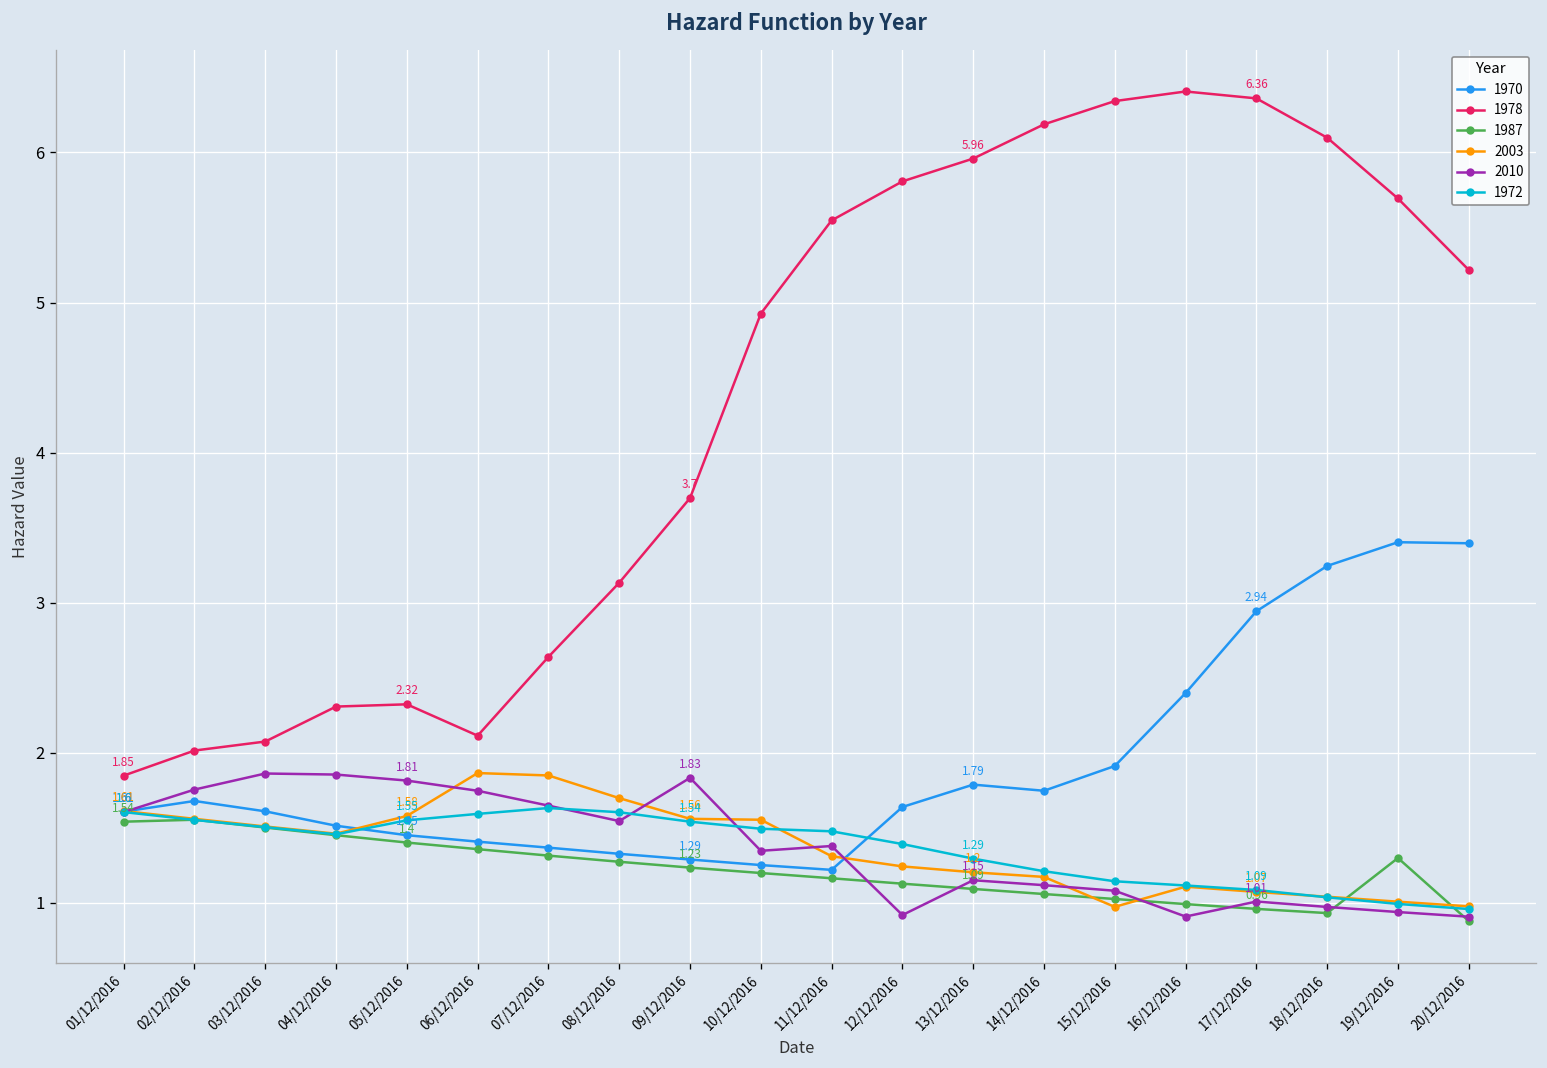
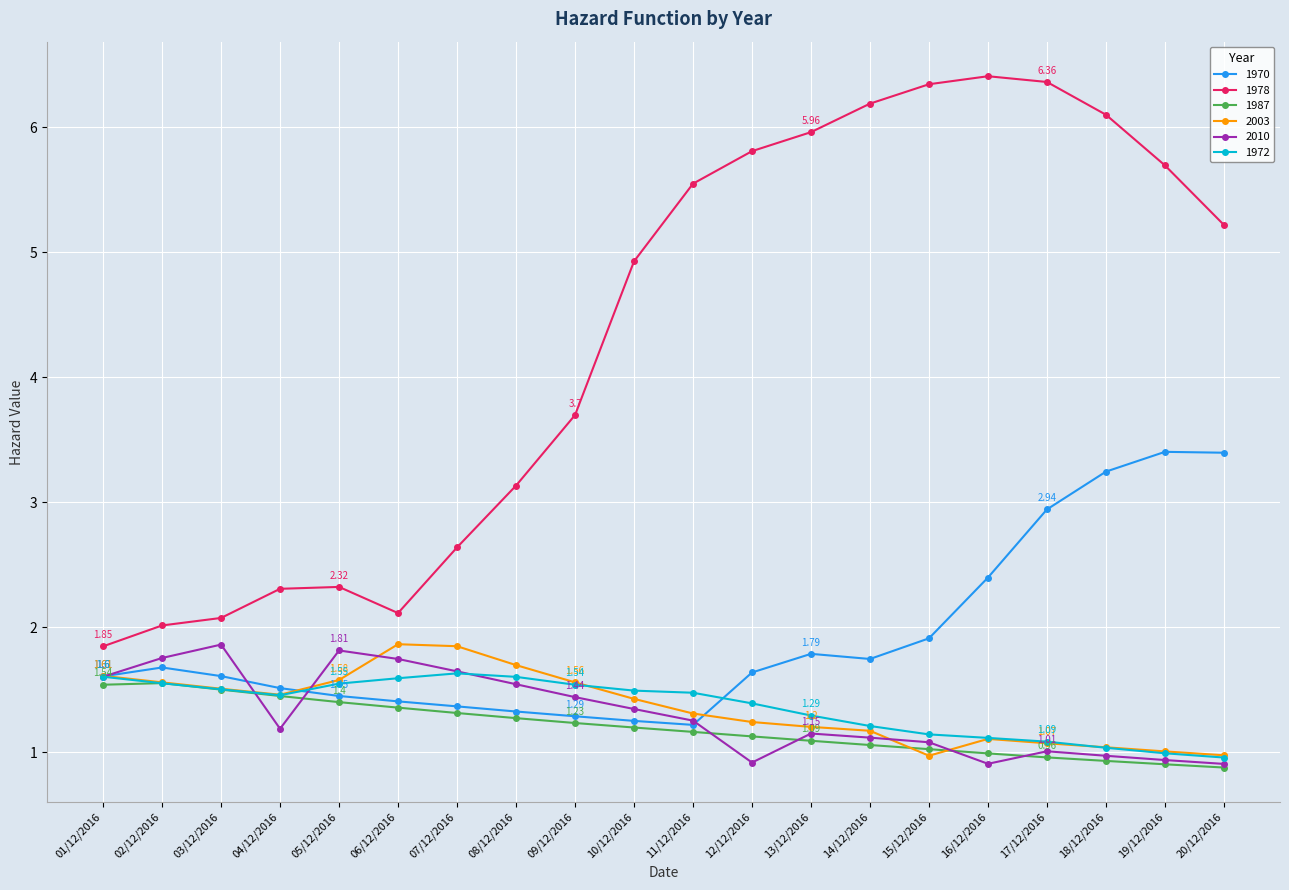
2010, 04/12/2016: 1.86 -> 1.19
2010, 09/12/2016: 1.83 -> 1.44
2003, 10/12/2016: 1.55 -> 1.43
2010, 11/12/2016: 1.38 -> 1.25
1987, 19/12/2016: 1.30 -> 0.91
